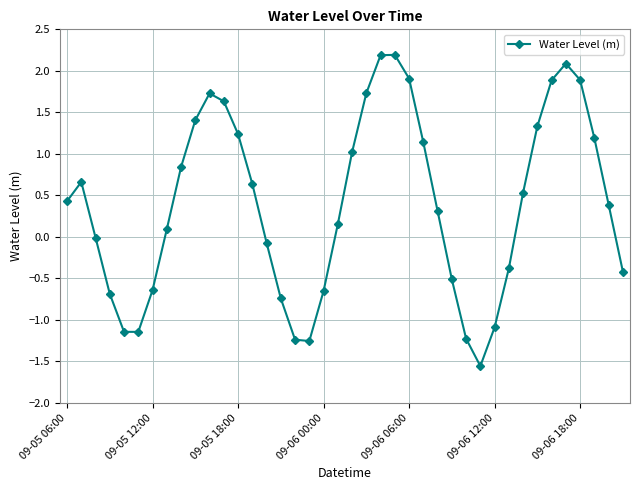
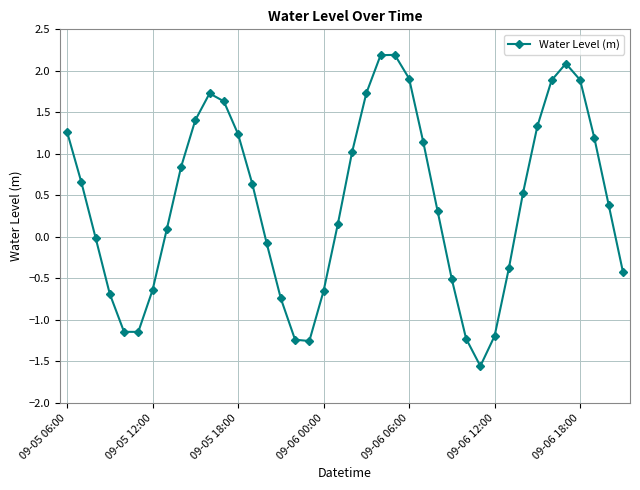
09-05 06:00: 0.4 -> 1.3
09-06 12:00: -1.1 -> -1.2
